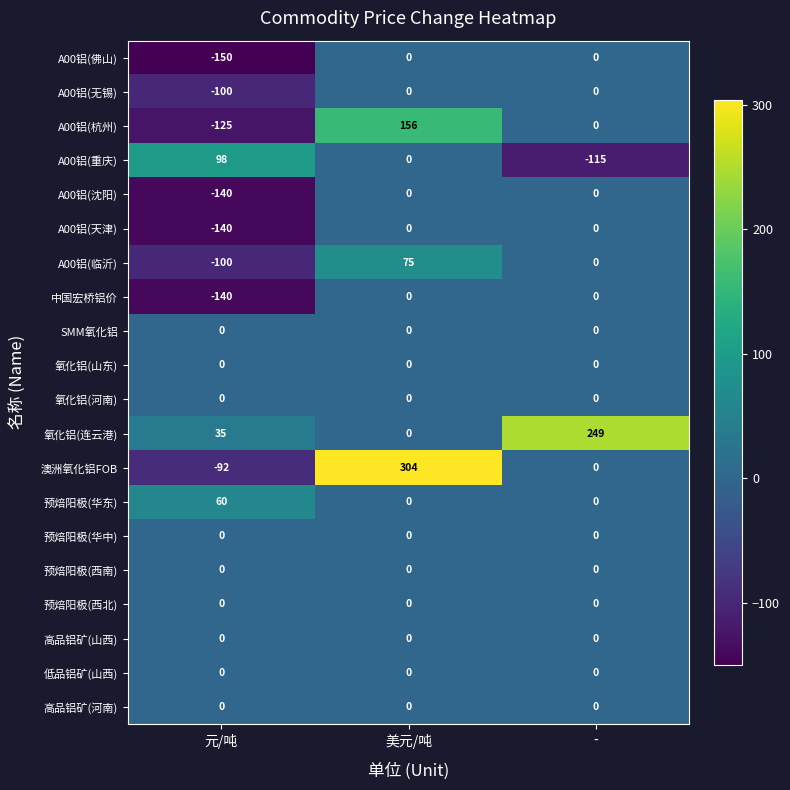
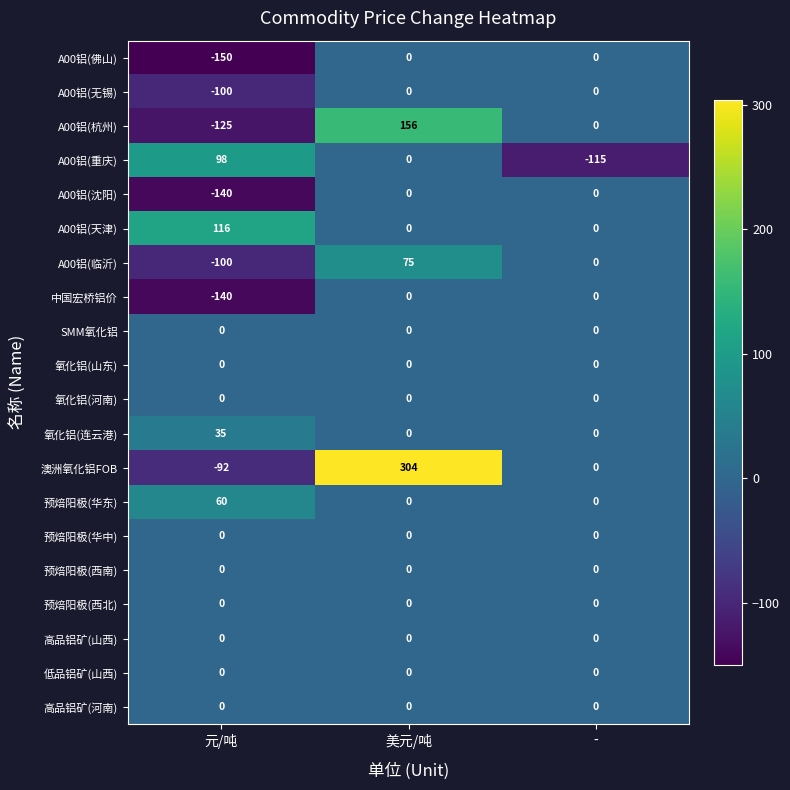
A00铝(天津), 元/吨: -140 -> 116
氧化铝(连云港), -: 249 -> 0
